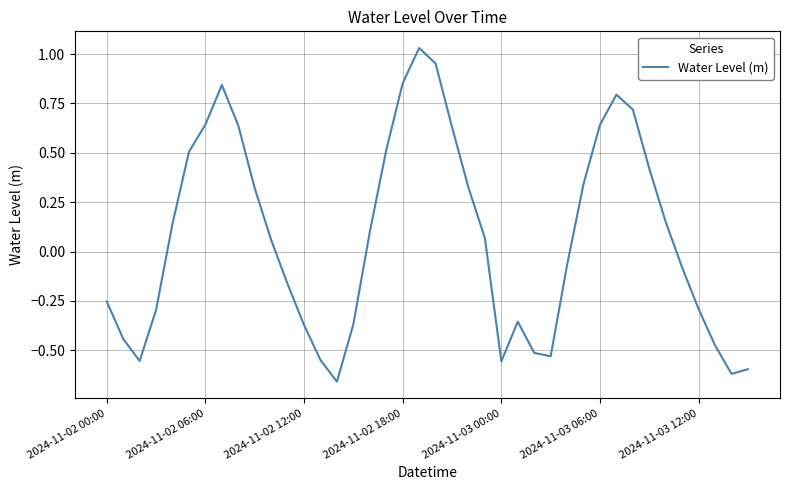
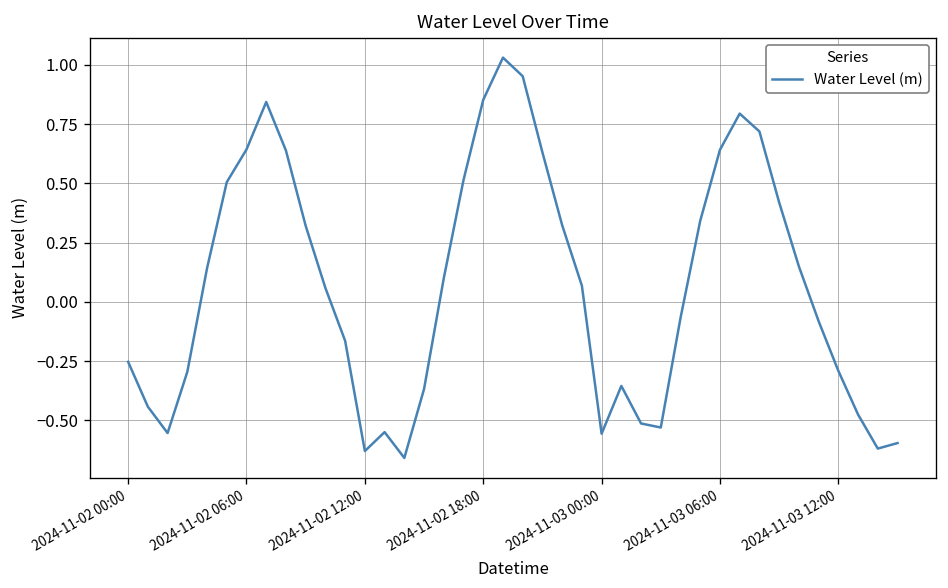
2024-11-02 12:00: -0.37 -> -0.63
